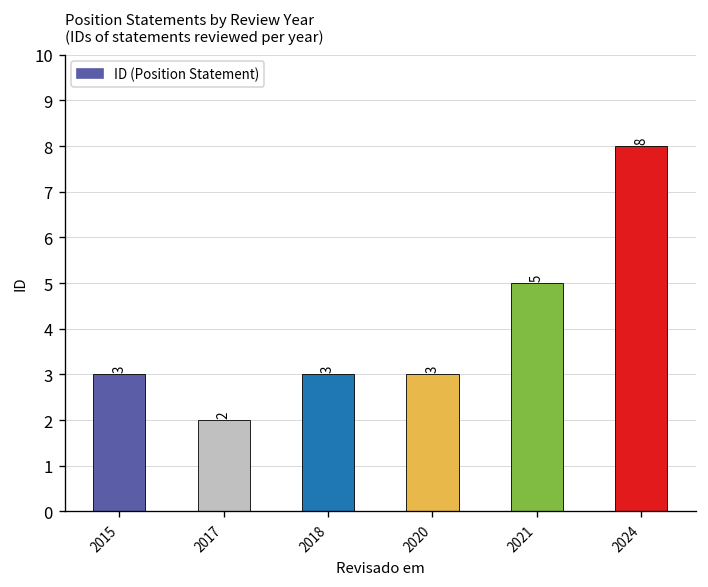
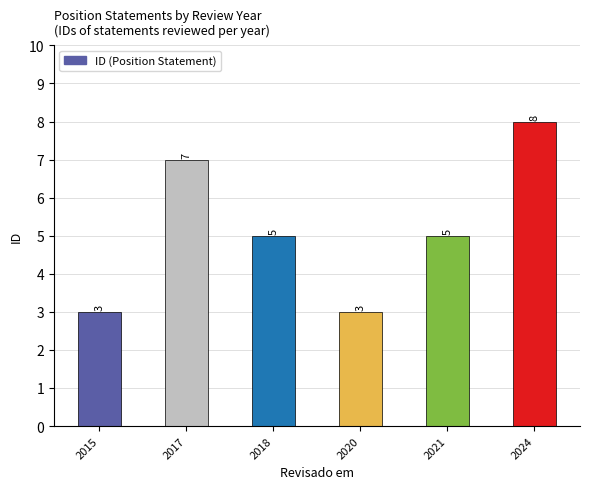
2017: 2 -> 7
2018: 3 -> 5
